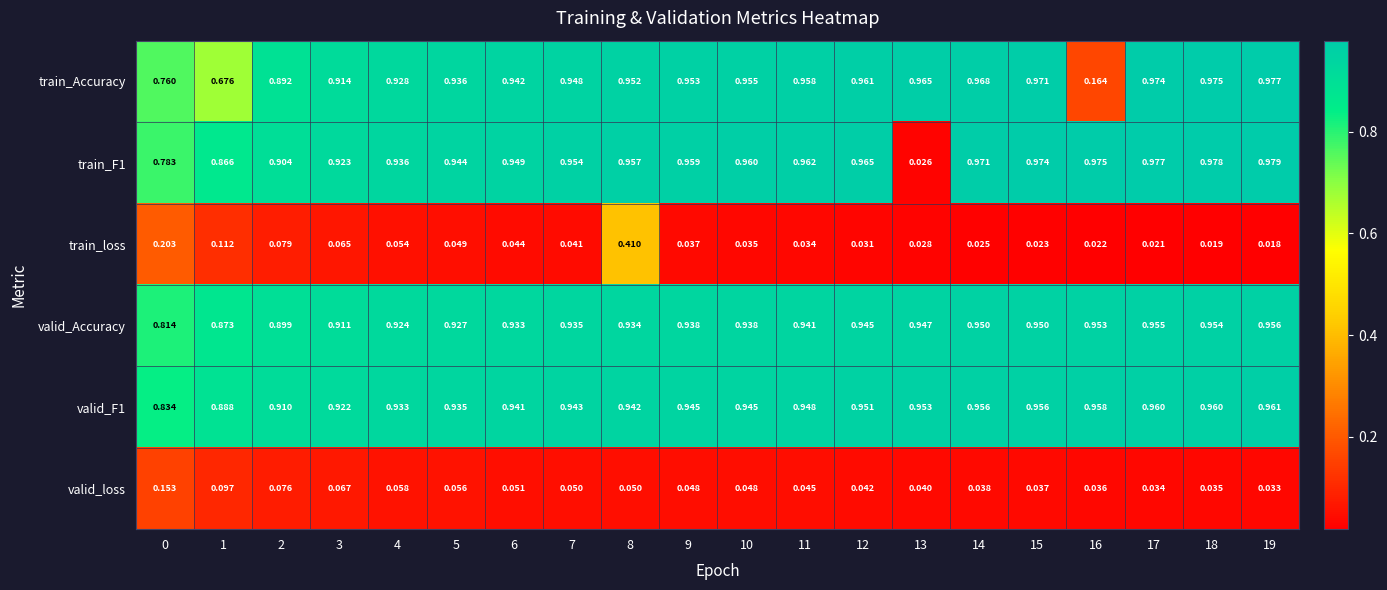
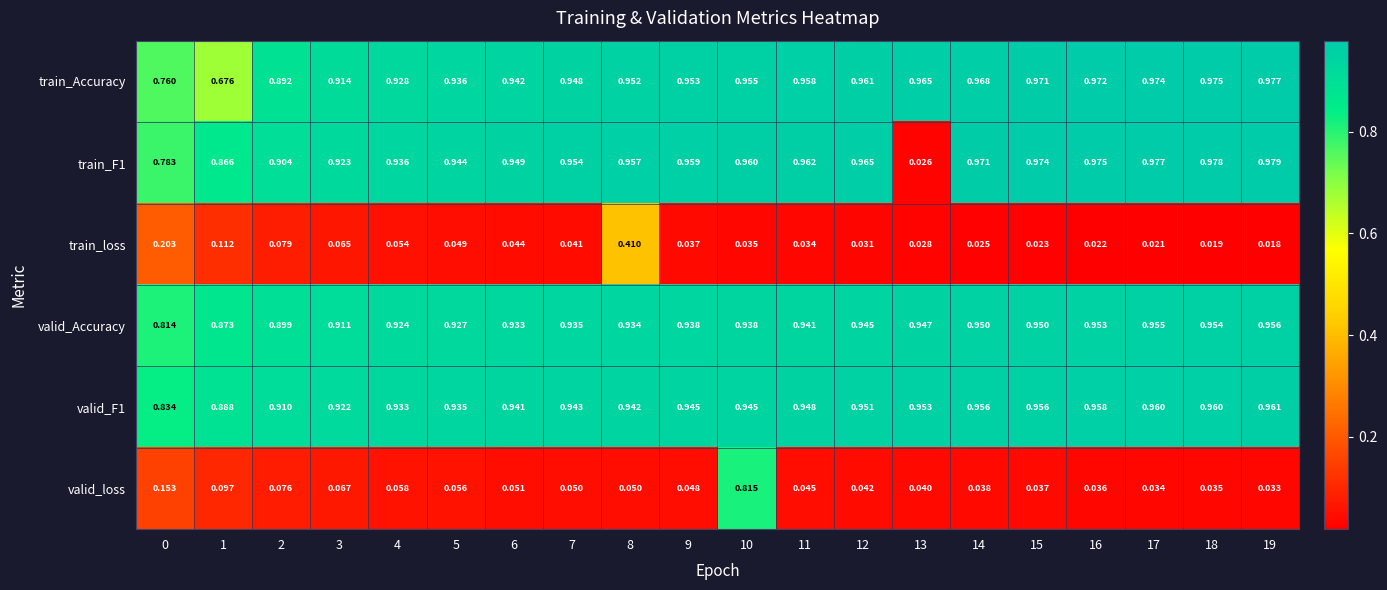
train_Accuracy, 16: 0.164 -> 0.972
valid_loss, 10: 0.048 -> 0.815
